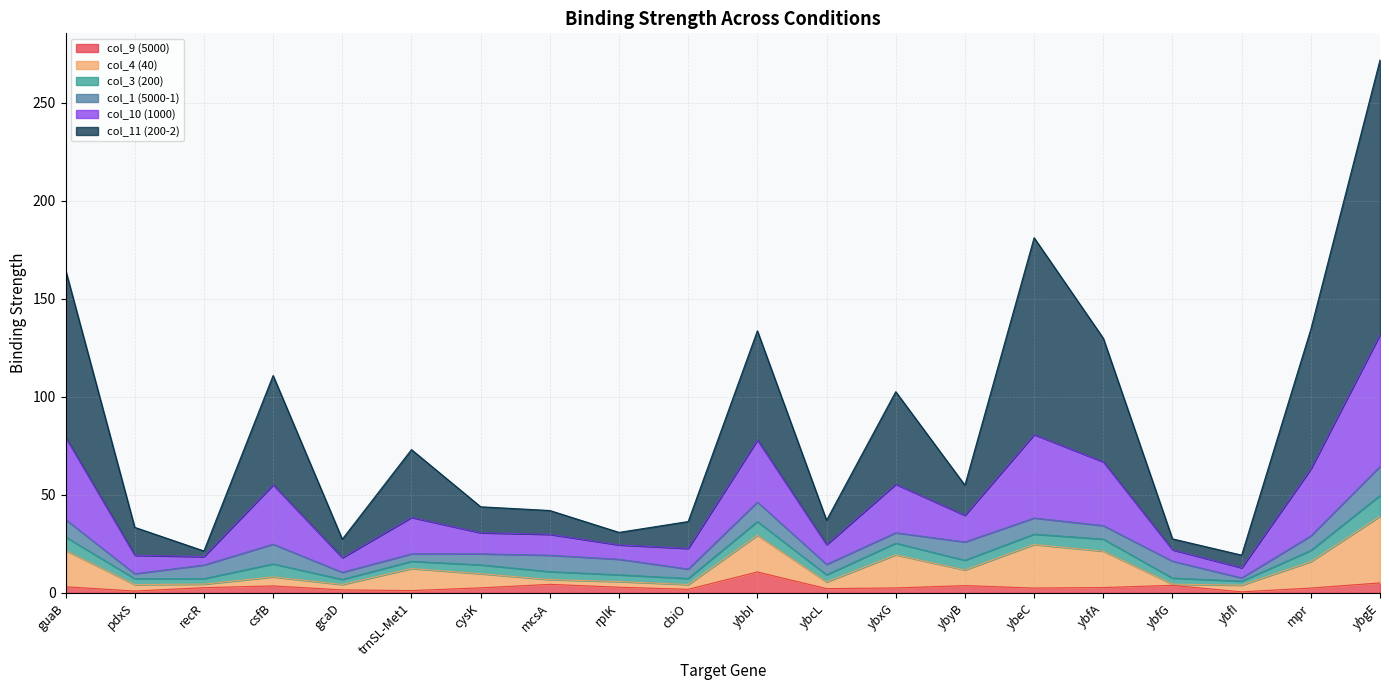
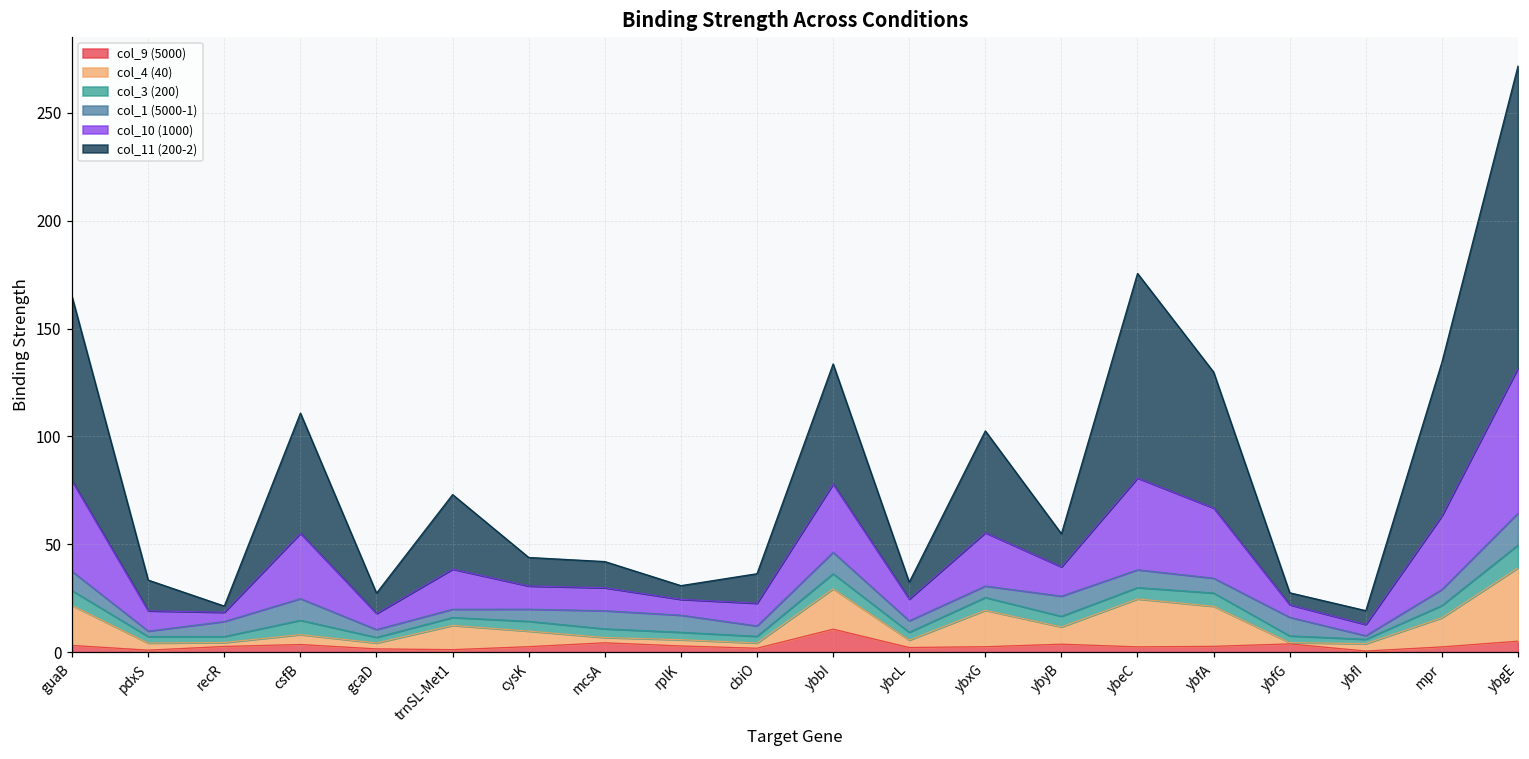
col_11 (200-2), ybcL: 12 -> 8
col_11 (200-2), ybeC: 100 -> 95
